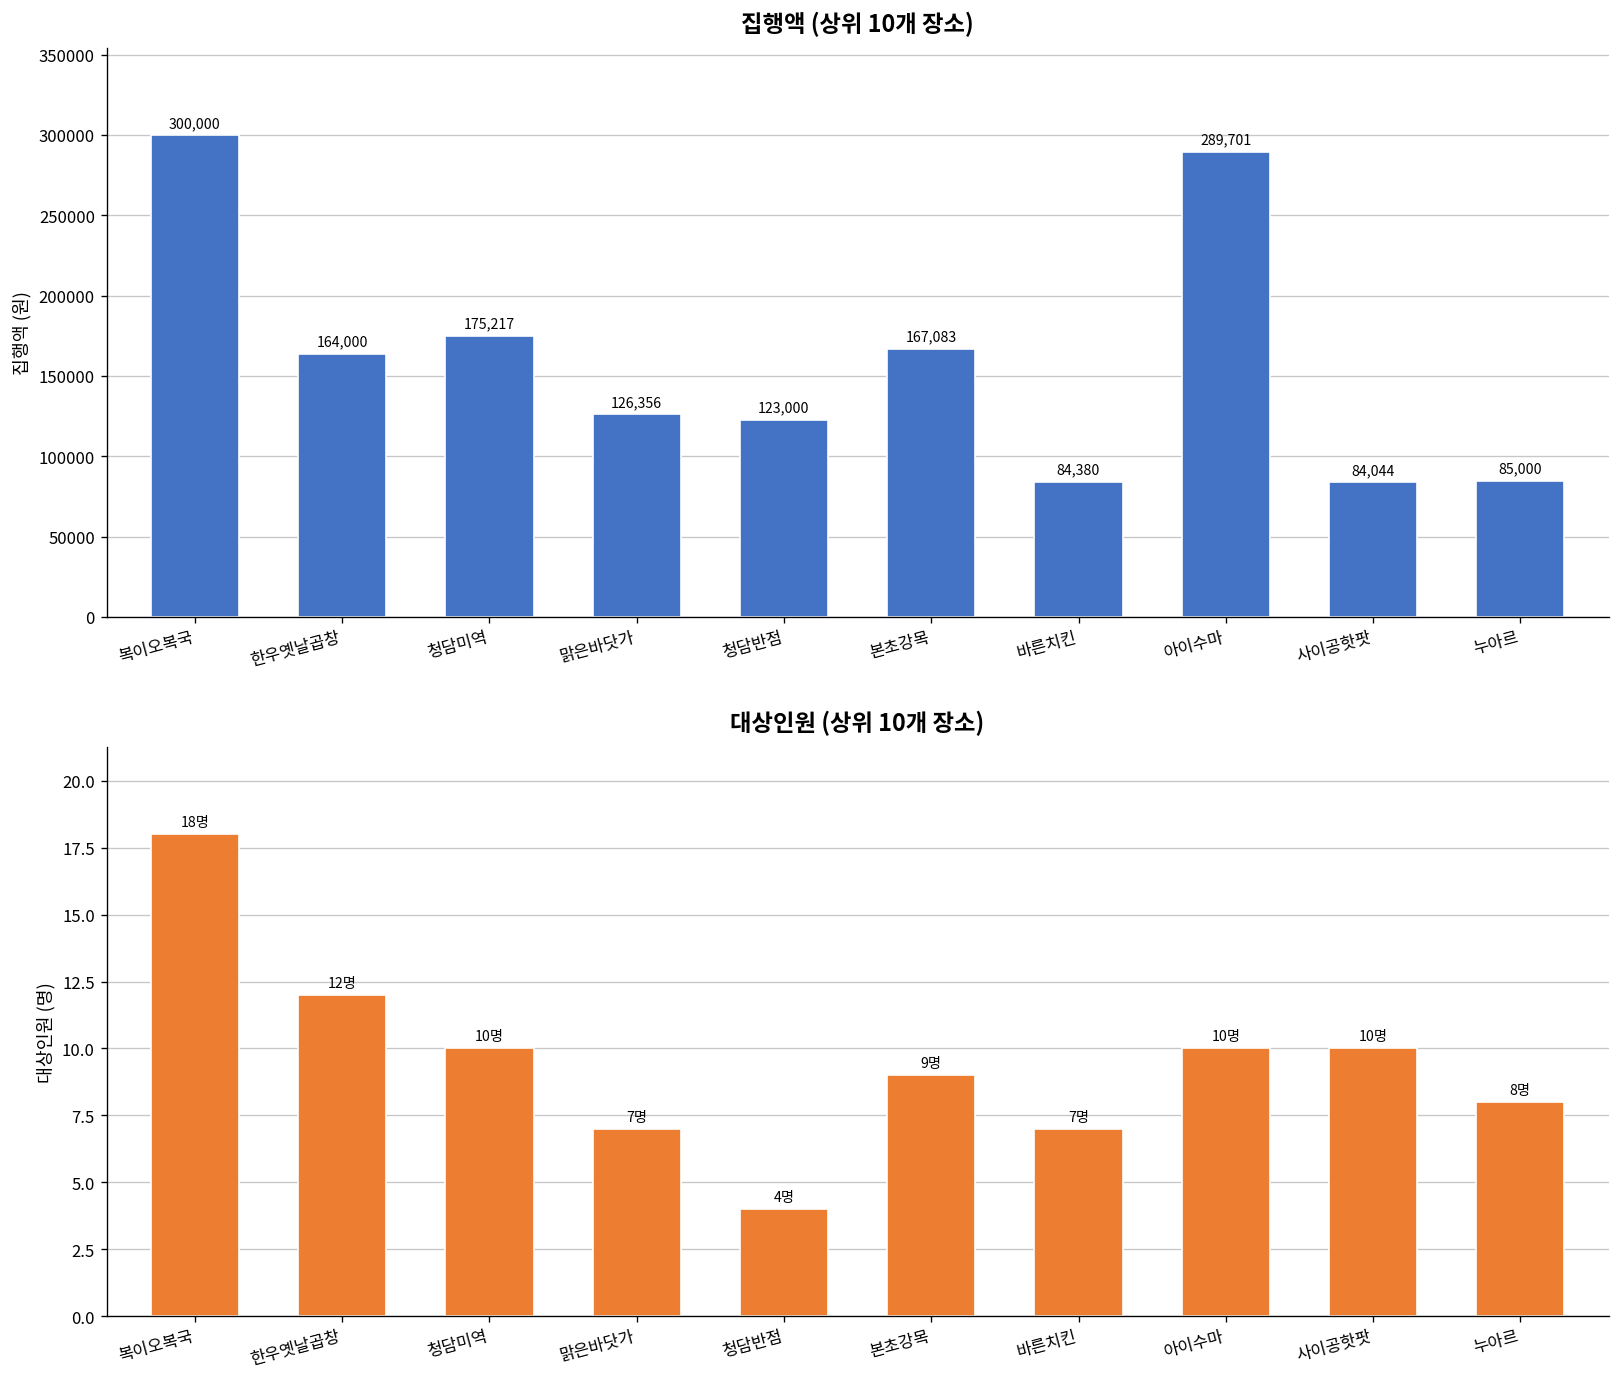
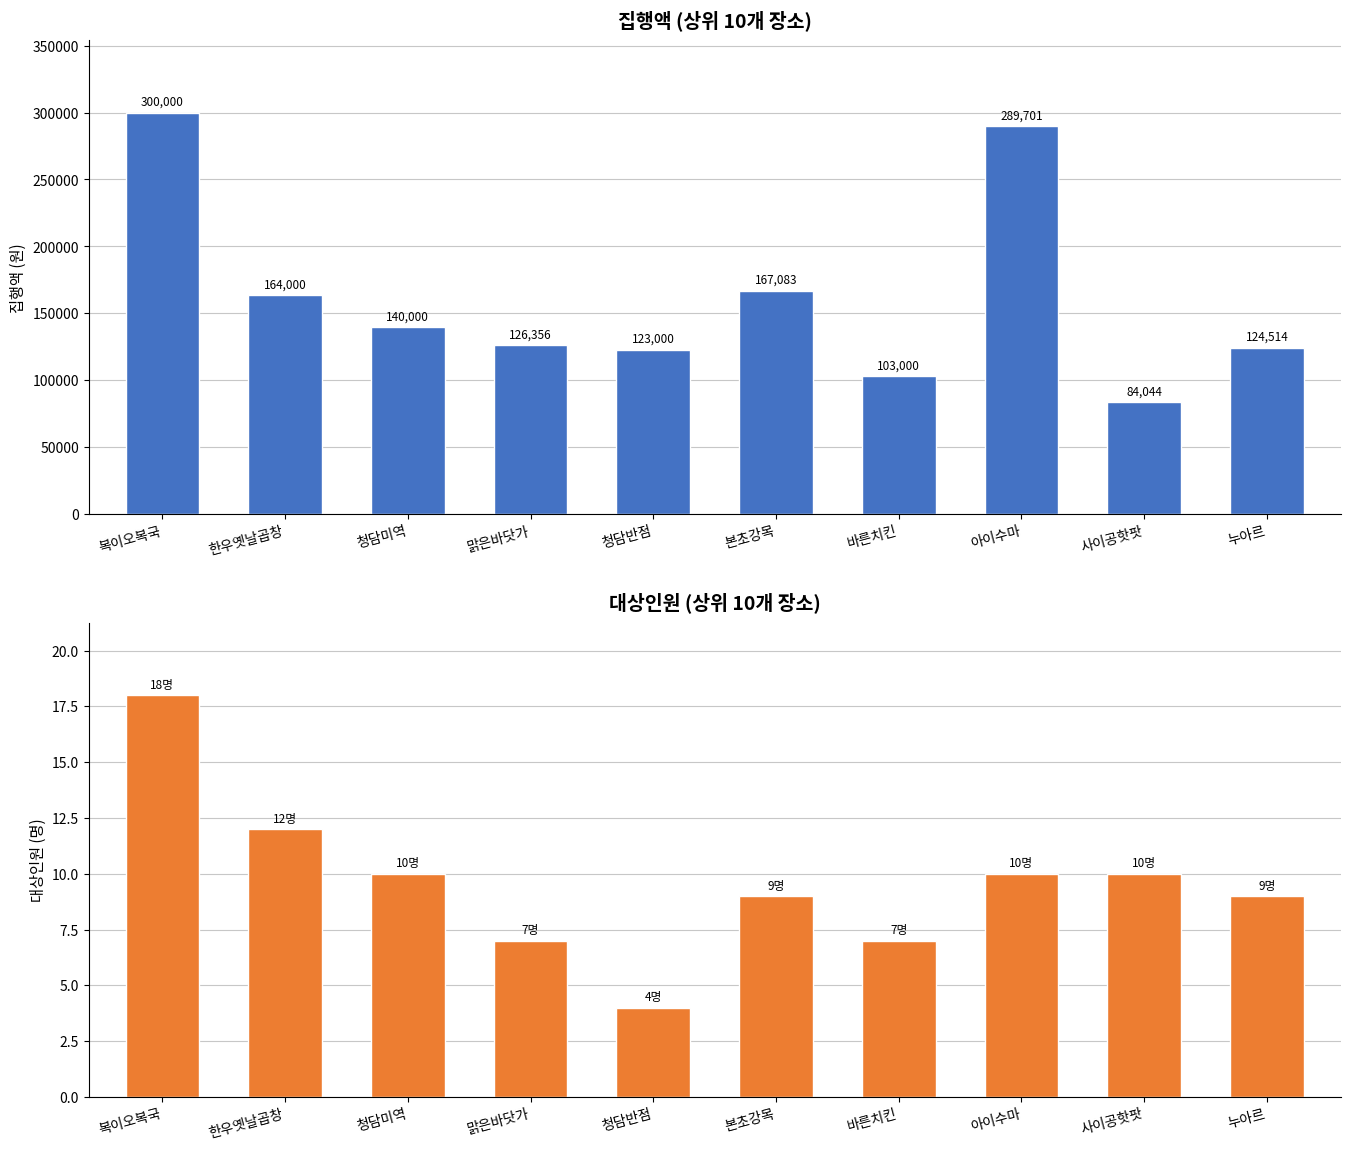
집행액 (상위 10개 장소), 청담미역: 175,217 -> 140,000
집행액 (상위 10개 장소), 바른치킨: 84,380 -> 103,000
집행액 (상위 10개 장소), 누아르: 85,000 -> 124,514
대상인원 (상위 10개 장소), 누아르: 8명 -> 9명
